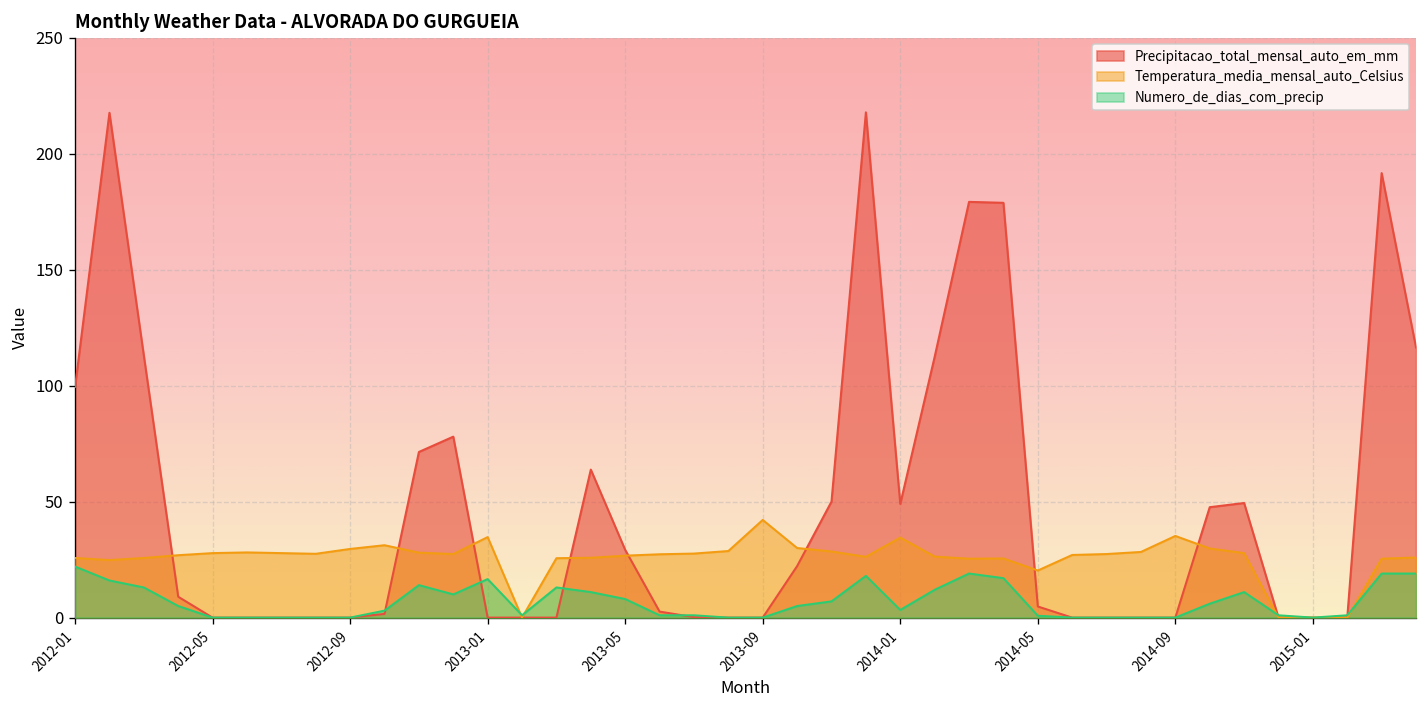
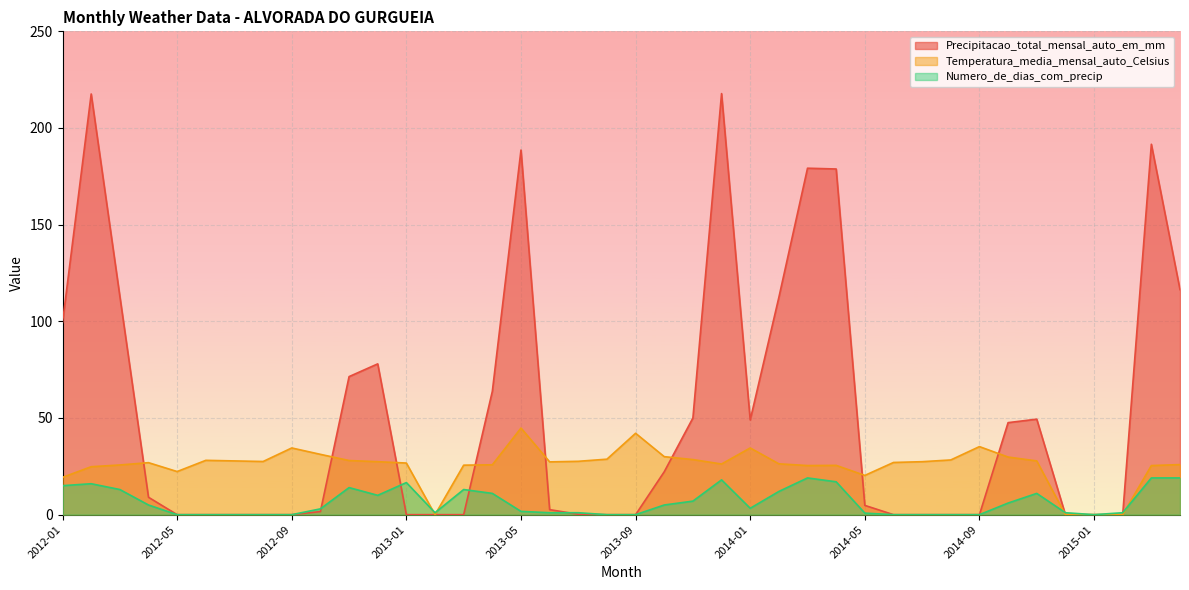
Temperatura_media_mensal_auto_Celsius, 2012-01: 26 -> 19
Numero_de_dias_com_precip, 2012-01: 22 -> 15
Temperatura_media_mensal_auto_Celsius, 2012-05: 28 -> 22
Temperatura_media_mensal_auto_Celsius, 2012-09: 30 -> 35
Temperatura_media_mensal_auto_Celsius, 2013-01: 35 -> 27
Precipitacao_total_mensal_auto_em_mm, 2013-05: 29 -> 189
Temperatura_media_mensal_auto_Celsius, 2013-05: 27 -> 45
Numero_de_dias_com_precip, 2013-05: 8 -> 2
